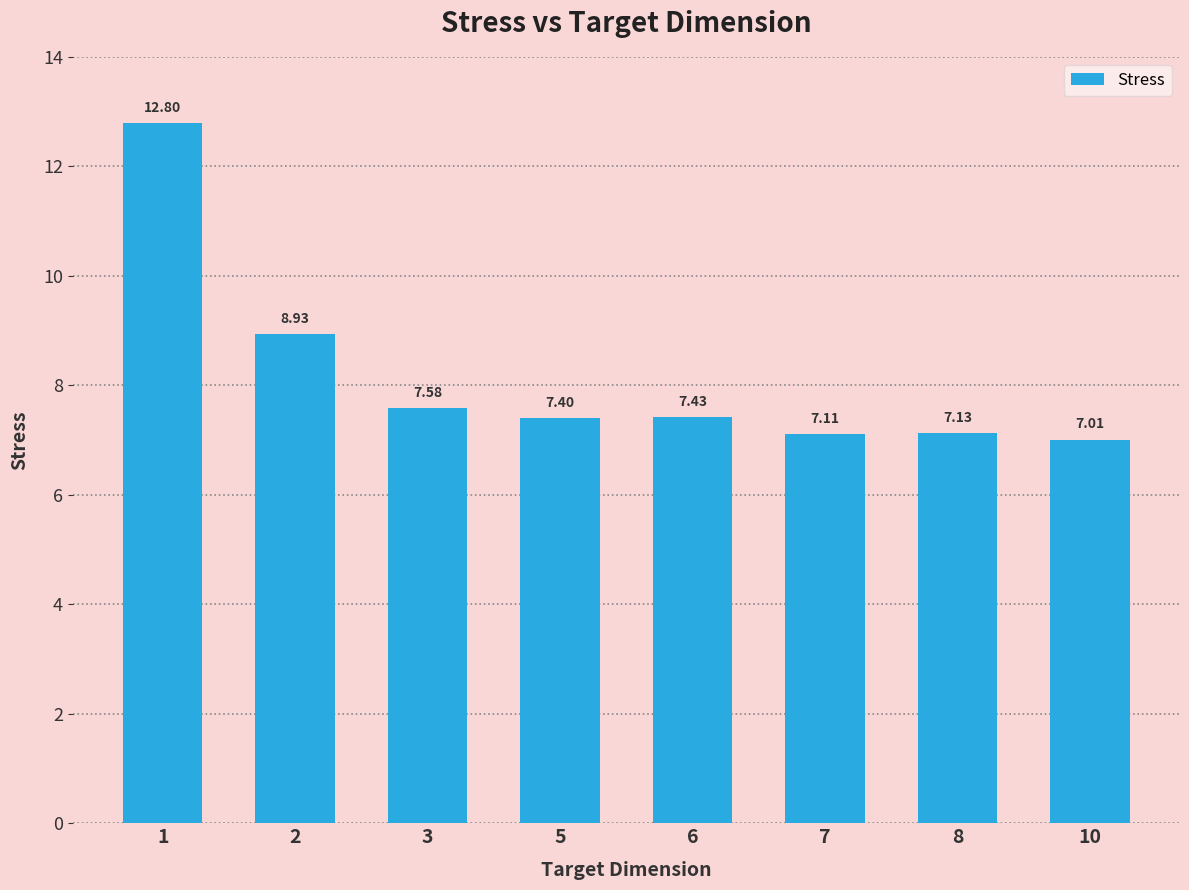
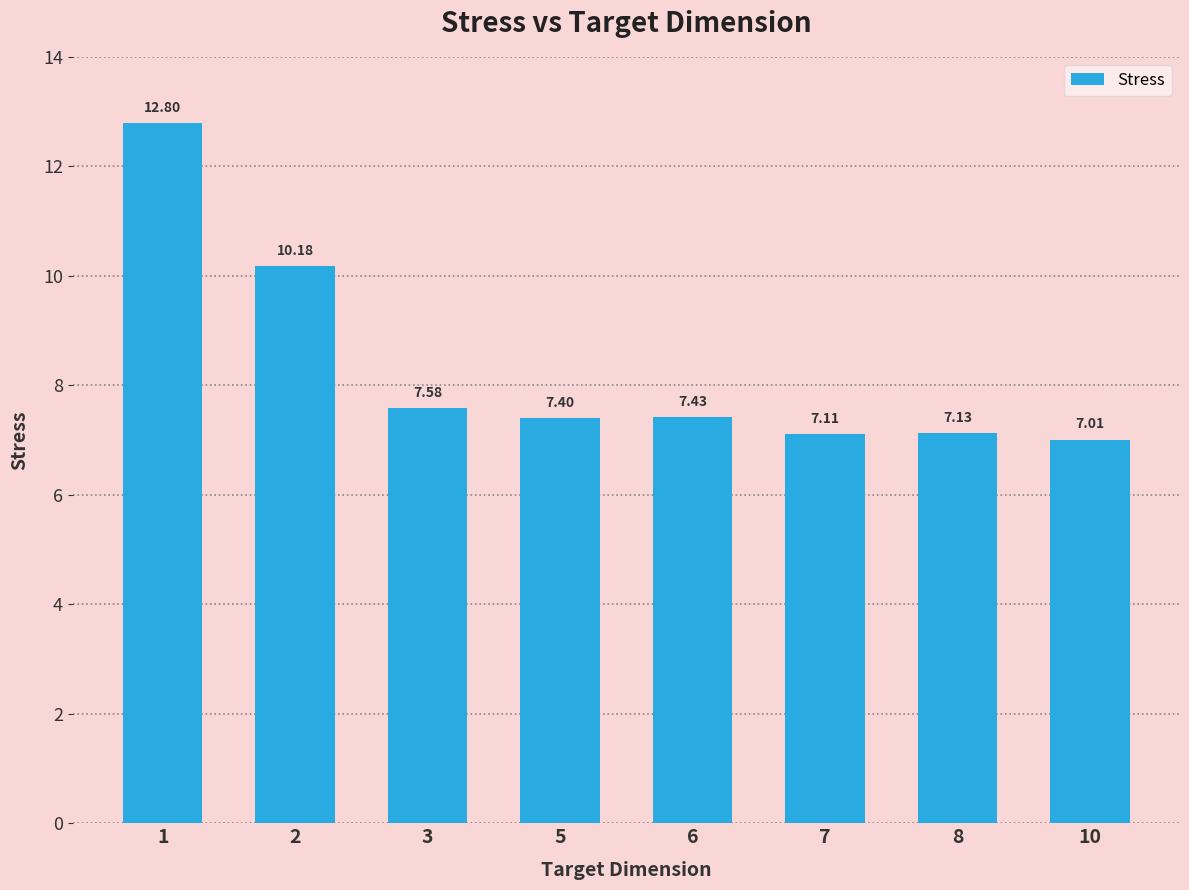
2: 8.93 -> 10.18
